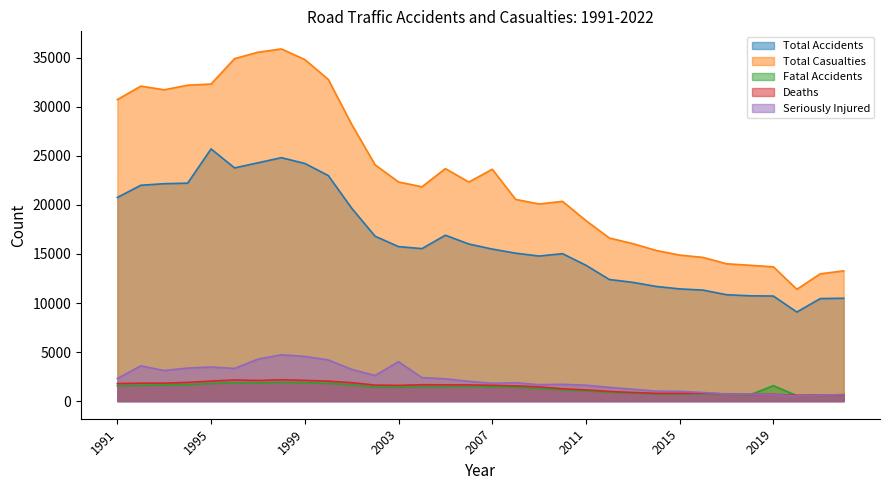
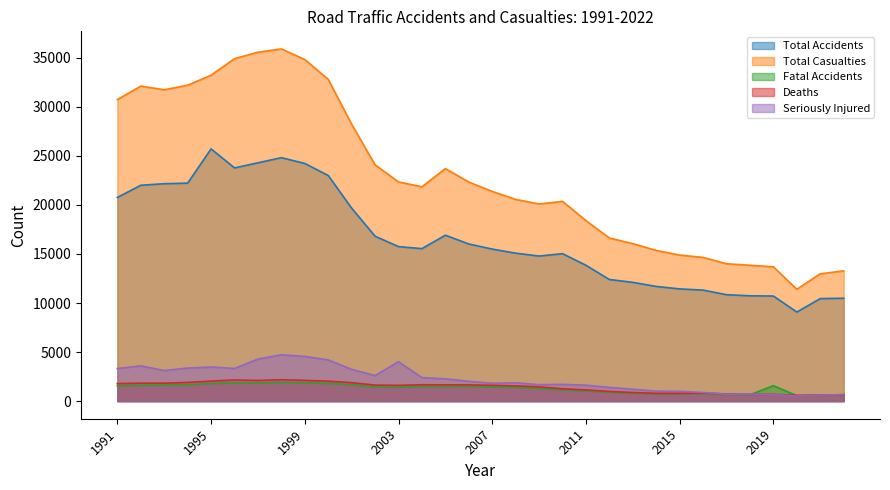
Seriously Injured, 1991: 2000 -> 3000
Total Casualties, 1995: 32000 -> 33000
Total Casualties, 2007: 24000 -> 21000
